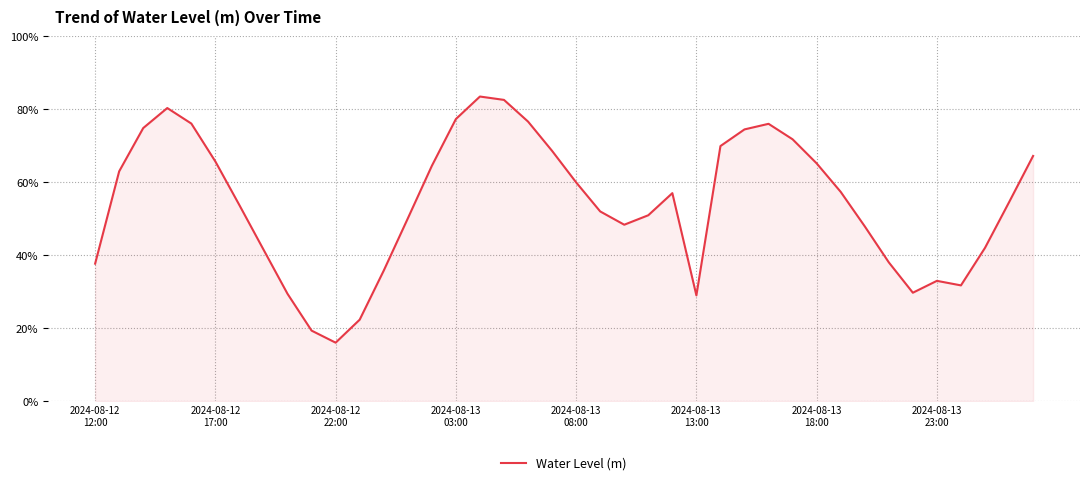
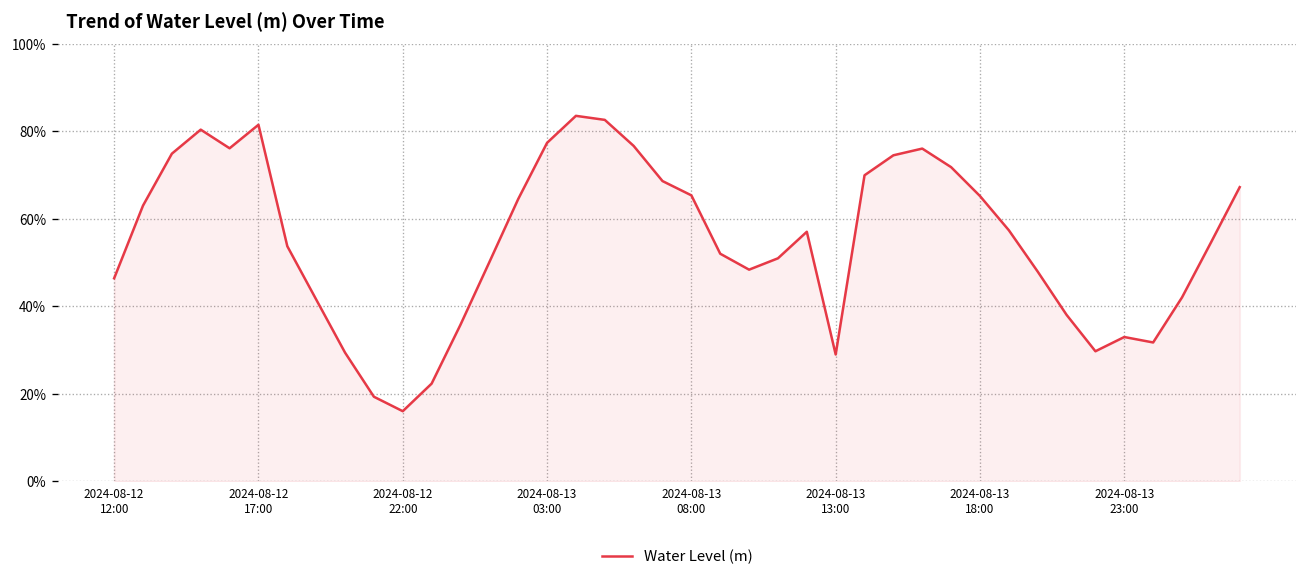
2024-08-12 12:00: 38% -> 46%
2024-08-12 17:00: 66% -> 81%
2024-08-13 08:00: 60% -> 65%
